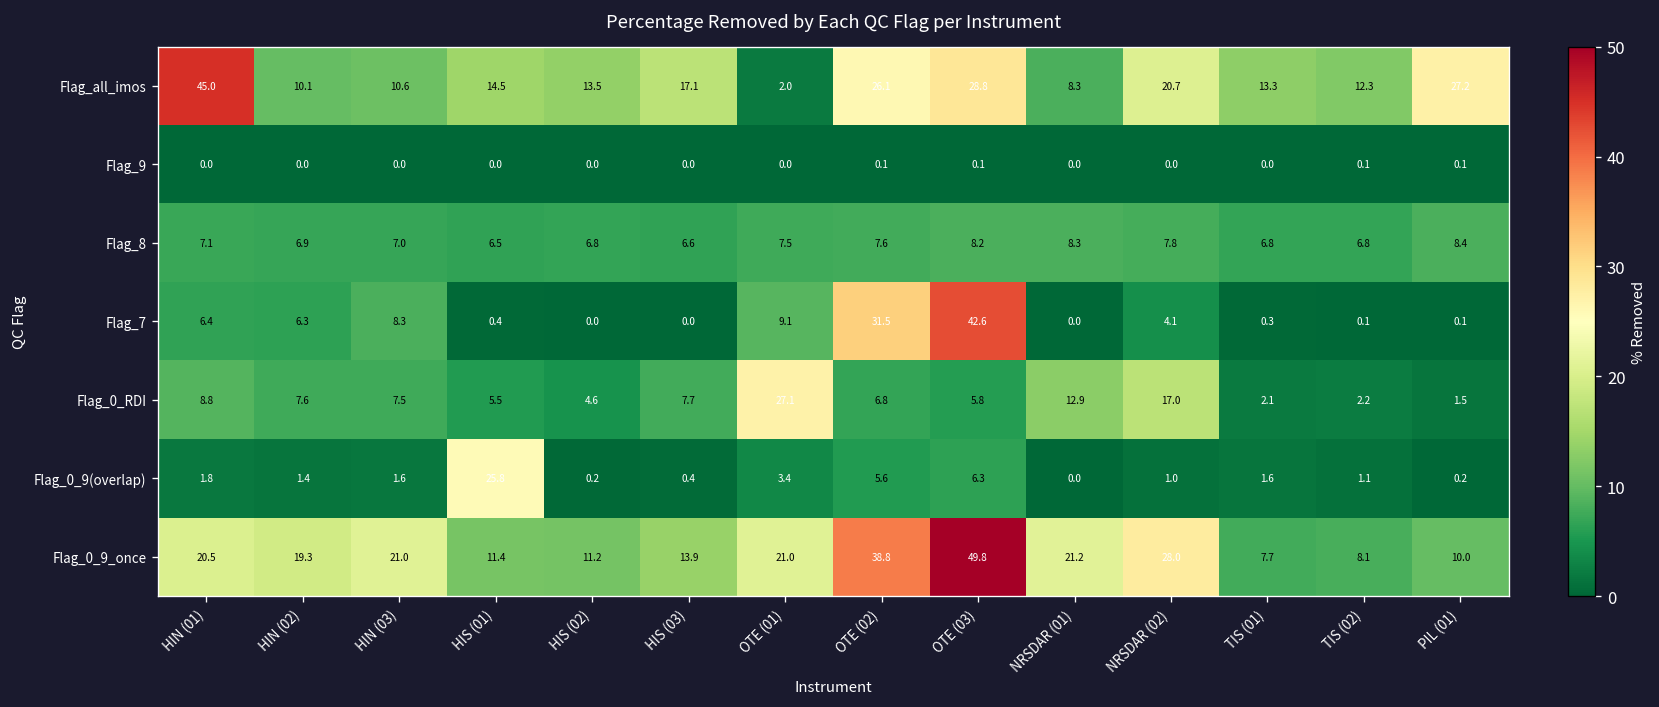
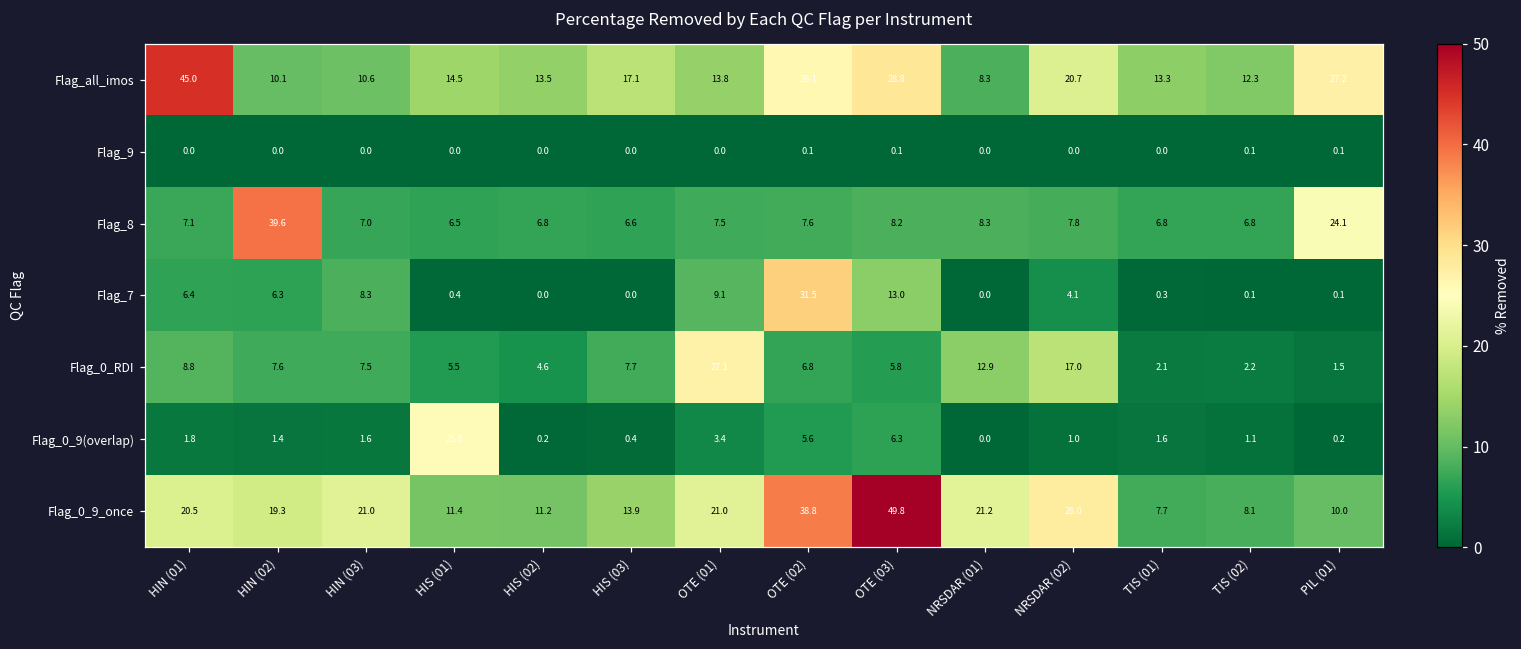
Flag_all_imos, OTE (01): 2.0 -> 13.8
Flag_8, HIN (02): 6.9 -> 39.6
Flag_8, PIL (01): 8.4 -> 24.1
Flag_7, OTE (03): 42.6 -> 13.0
